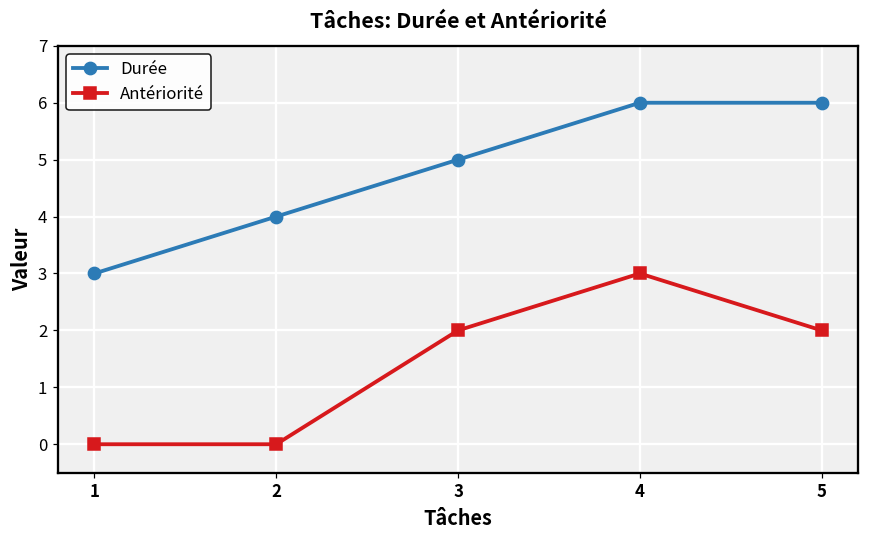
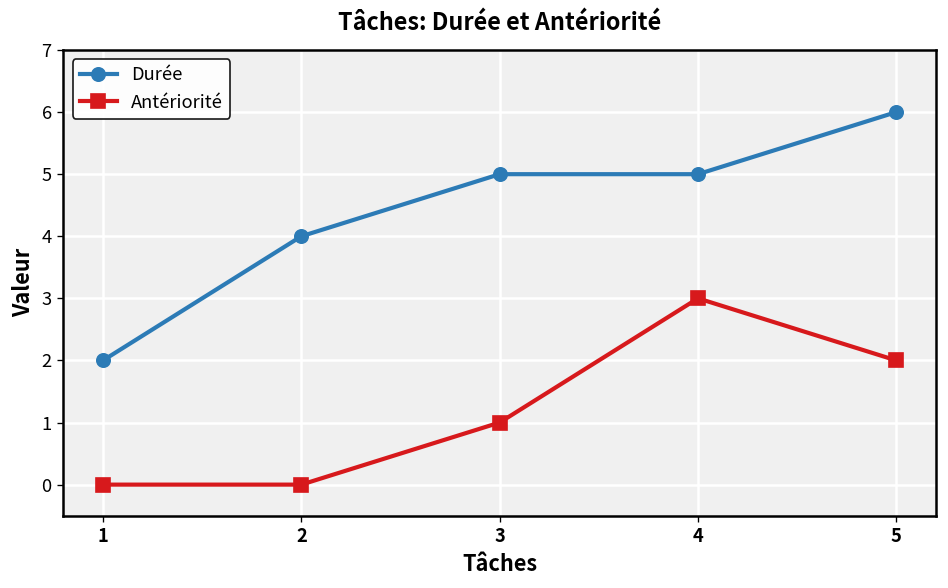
Durée, 1: 3 -> 2
Antériorité, 3: 2 -> 1
Durée, 4: 6 -> 5
